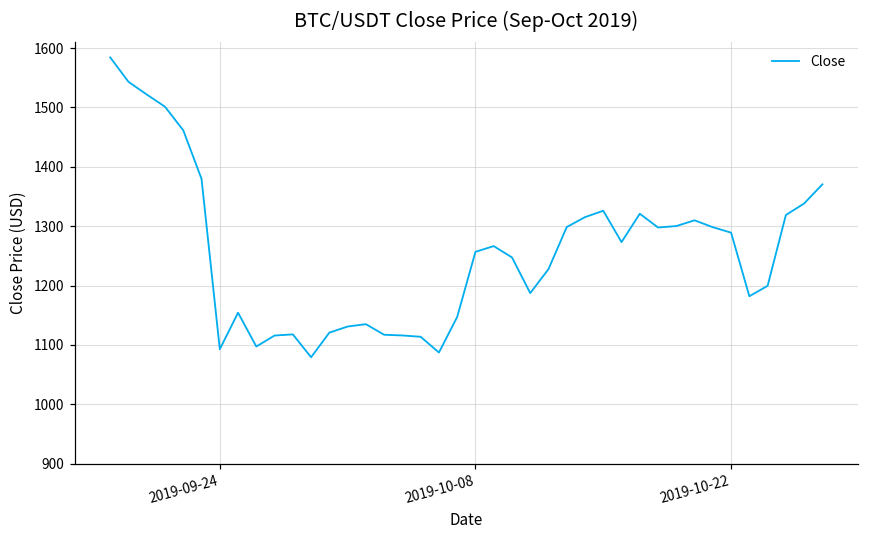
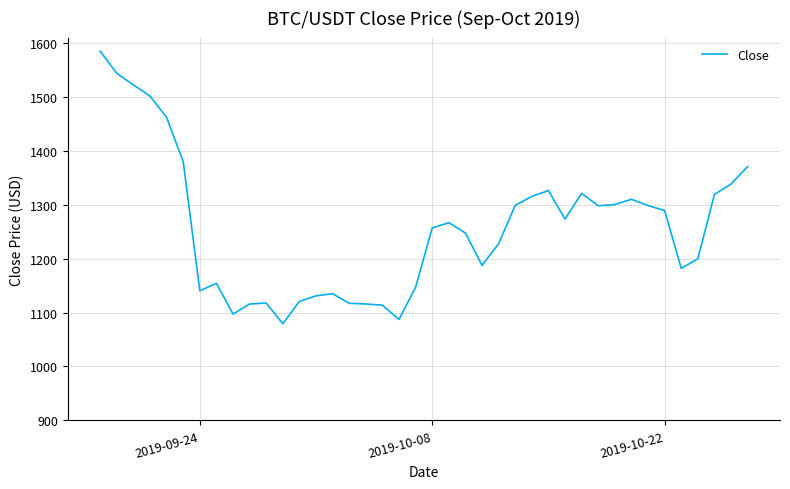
2019-09-24: 1090 -> 1140
